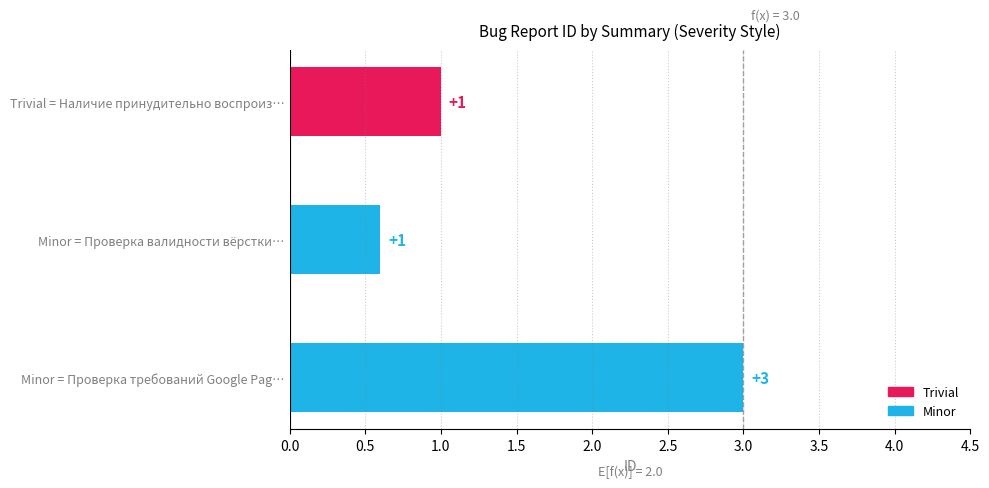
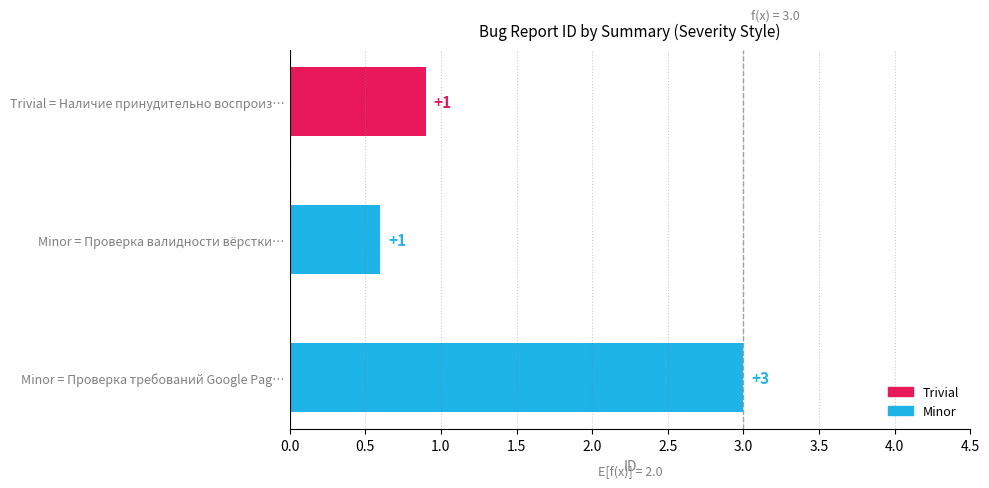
Trivial = Наличие принудительно воспроиз…: 1.0 -> 0.9
